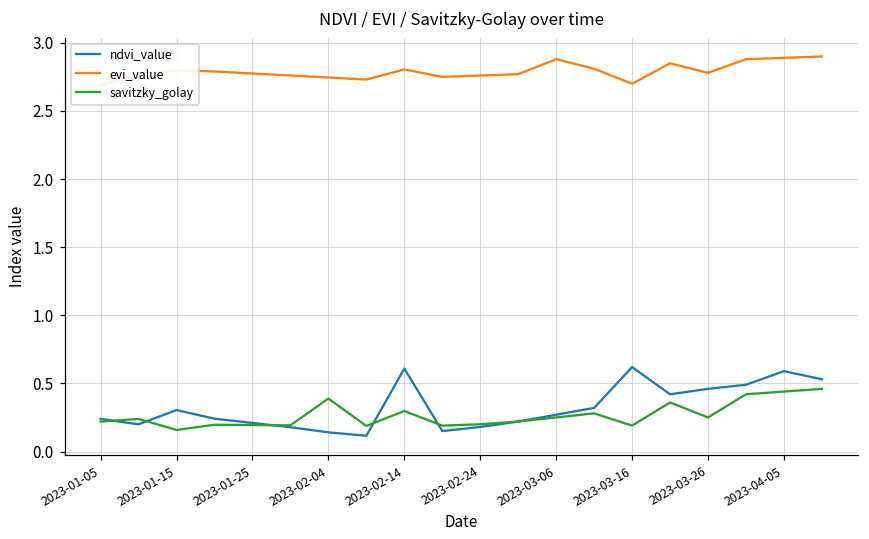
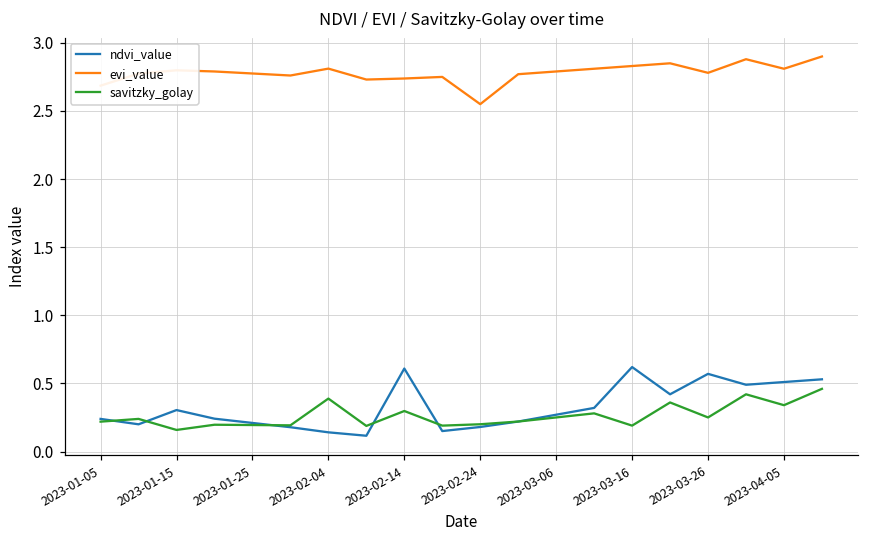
evi_value, 2023-02-04: 2.75 -> 2.81
evi_value, 2023-02-14: 2.81 -> 2.74
evi_value, 2023-02-24: 2.76 -> 2.55
evi_value, 2023-03-06: 2.88 -> 2.79
evi_value, 2023-03-16: 2.70 -> 2.83
ndvi_value, 2023-03-26: 0.46 -> 0.57
ndvi_value, 2023-04-05: 0.59 -> 0.51
evi_value, 2023-04-05: 2.89 -> 2.81
savitzky_golay, 2023-04-05: 0.44 -> 0.34
